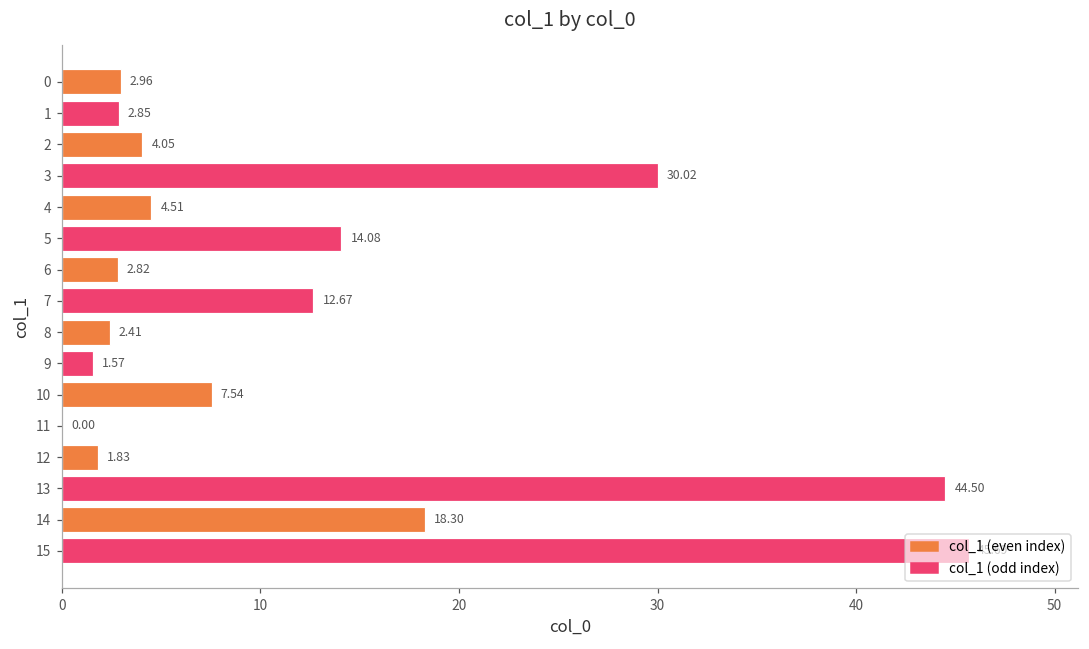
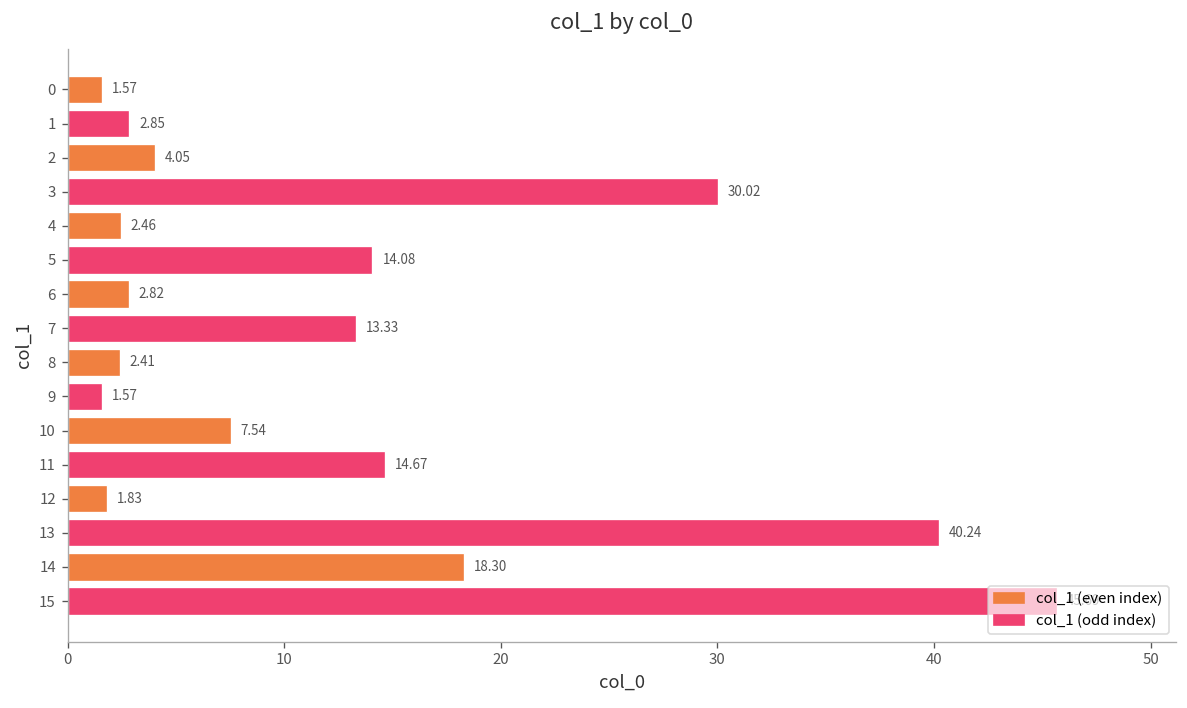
0: 2.96 -> 1.57
4: 4.51 -> 2.46
7: 12.67 -> 13.33
11: 0.00 -> 14.67
13: 44.50 -> 40.24
